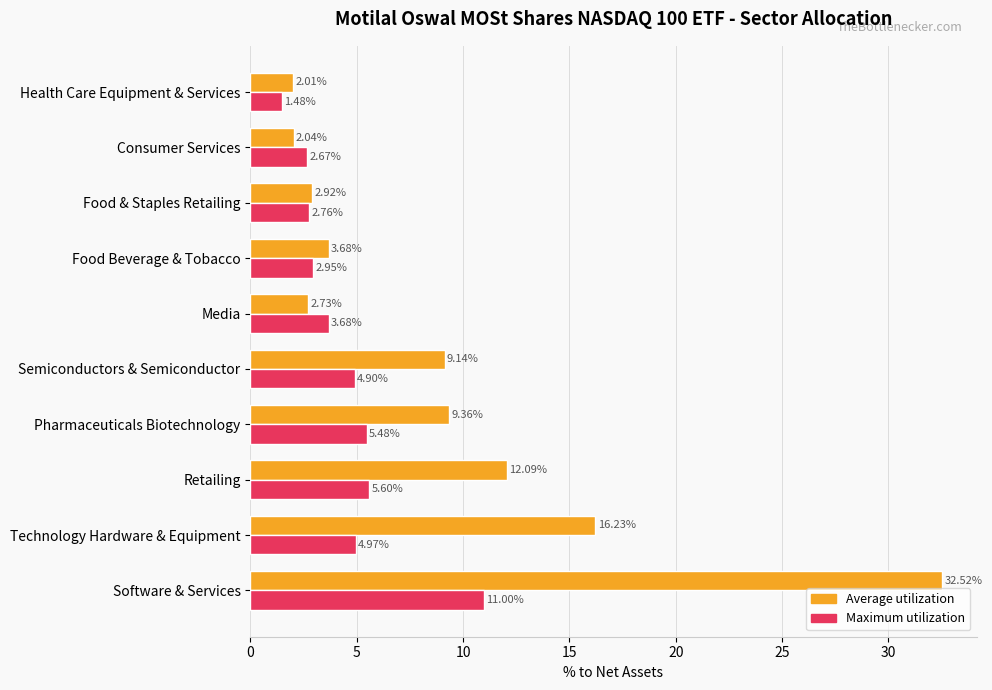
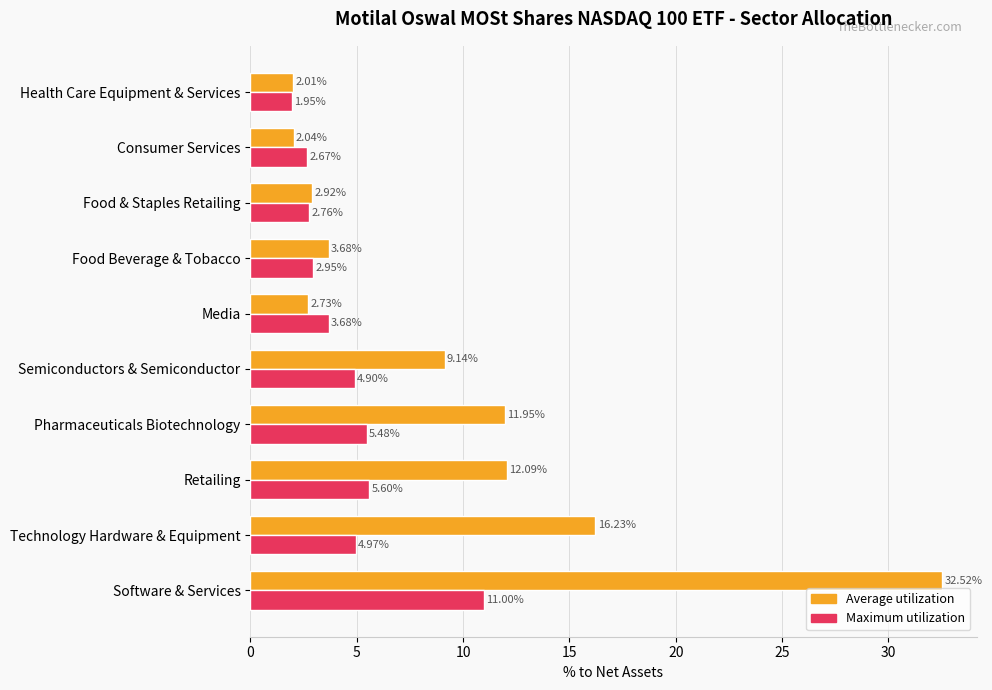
Maximum utilization, Health Care Equipment & Services: 1.48% -> 1.95%
Average utilization, Pharmaceuticals Biotechnology: 9.36% -> 11.95%
